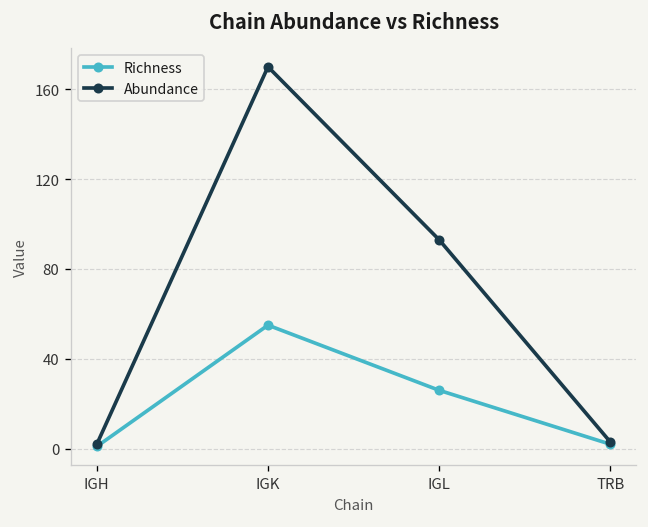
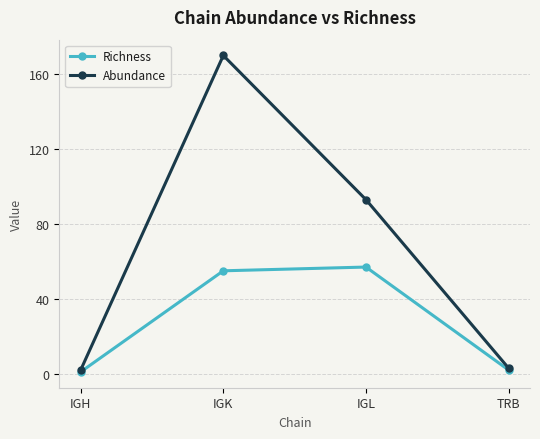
Richness, IGL: 26 -> 57
